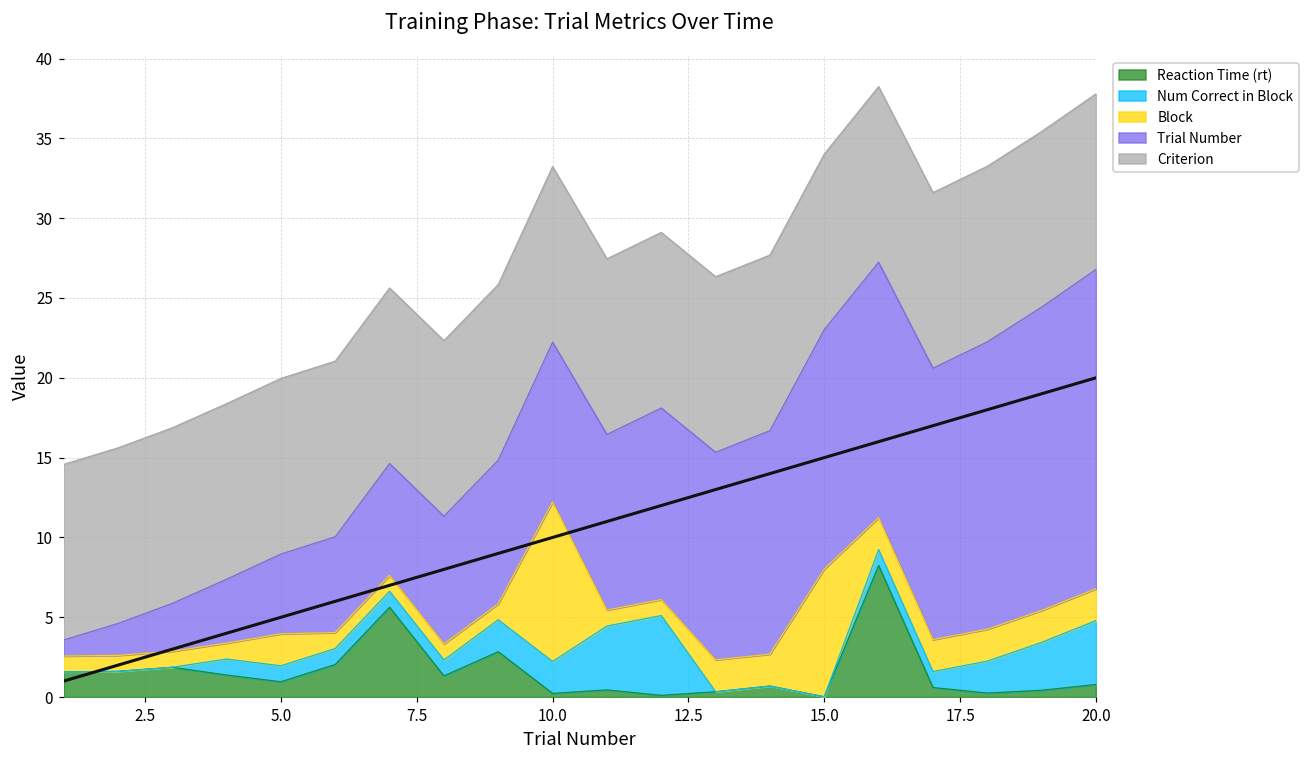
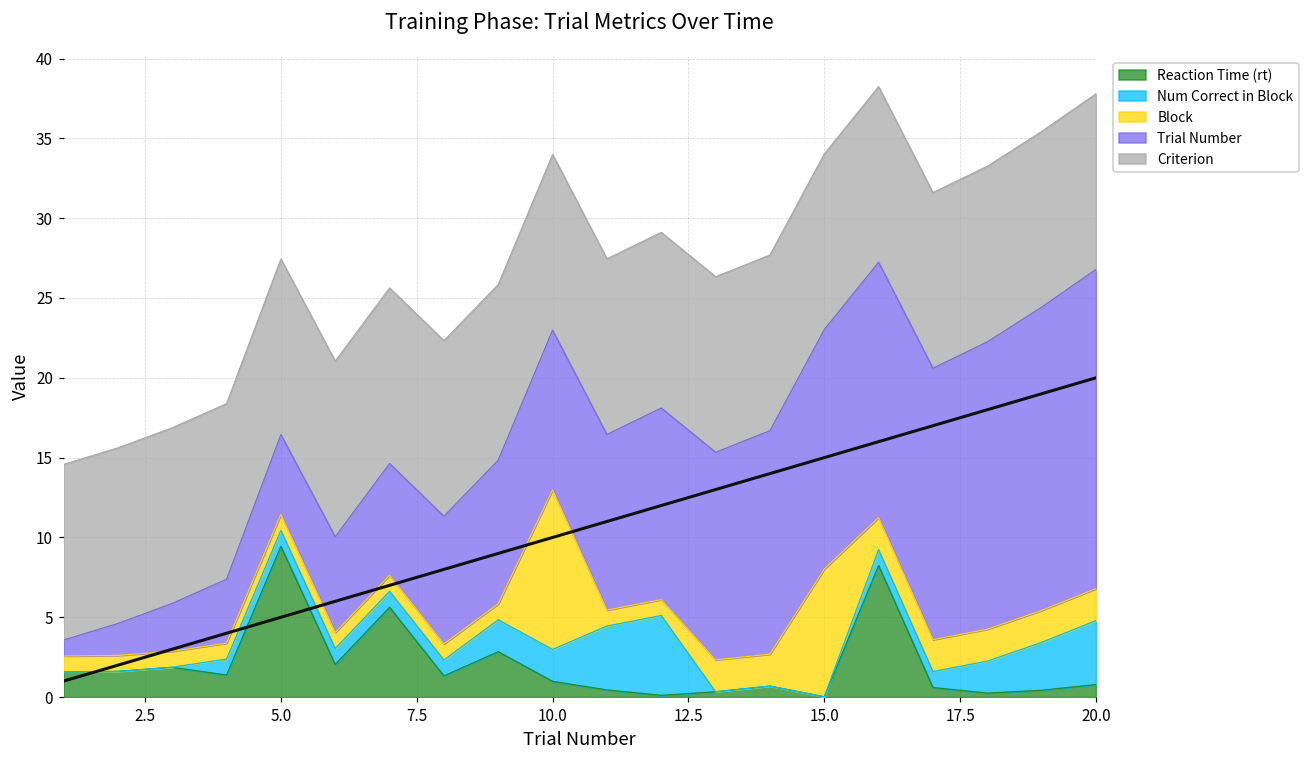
Reaction Time (rt), 5.0: 1.0 -> 9.4
Block, 5.0: 2 -> 1
Reaction Time (rt), 10.0: 0.2 -> 1.0
